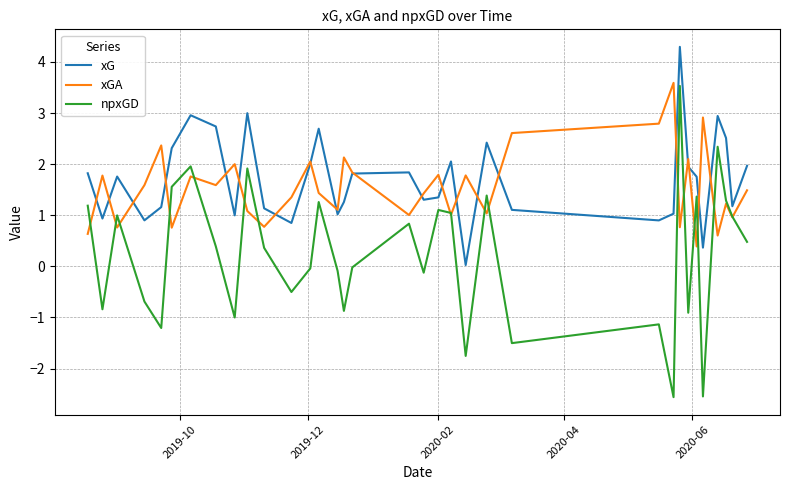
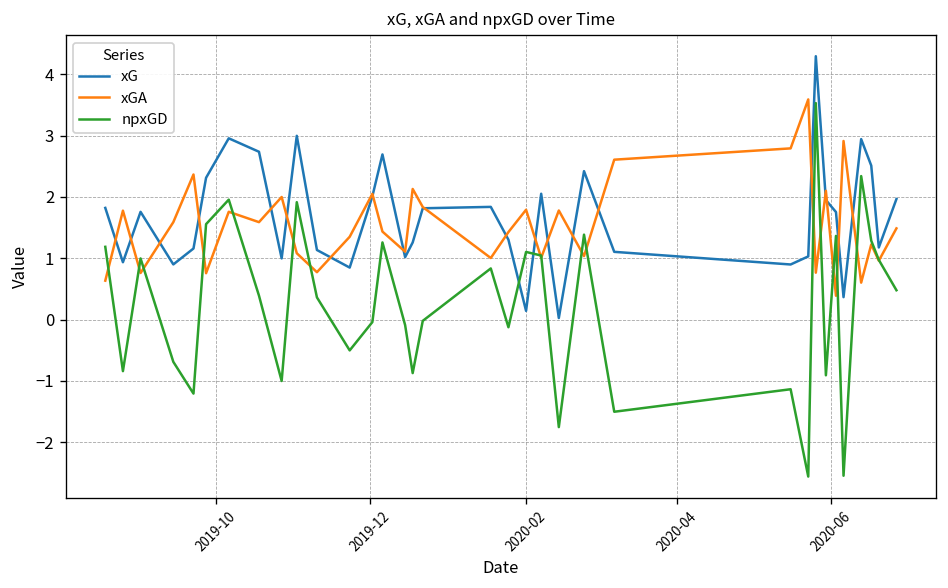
xG, 2020-02: 1.3 -> 0.1
